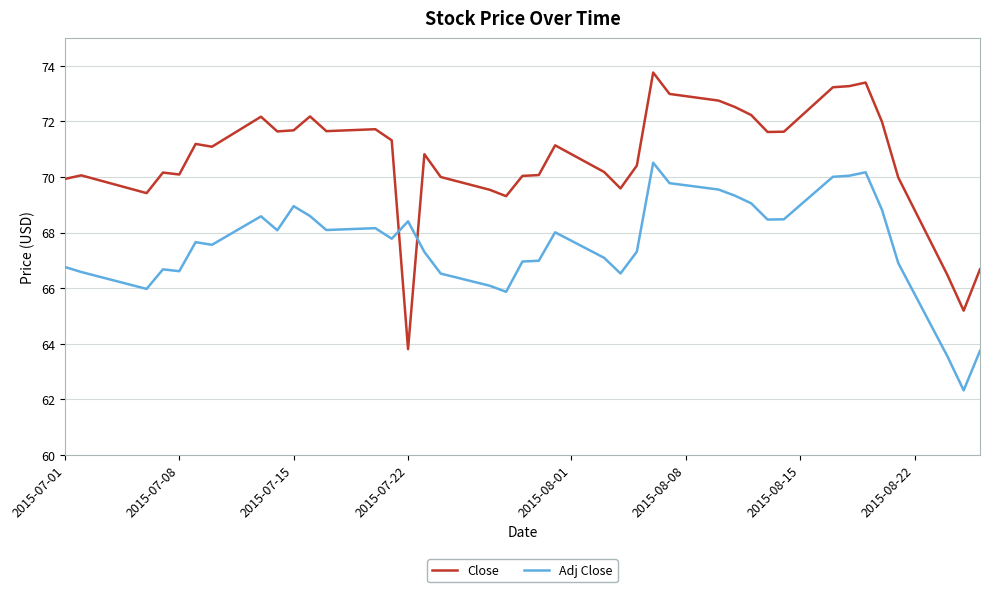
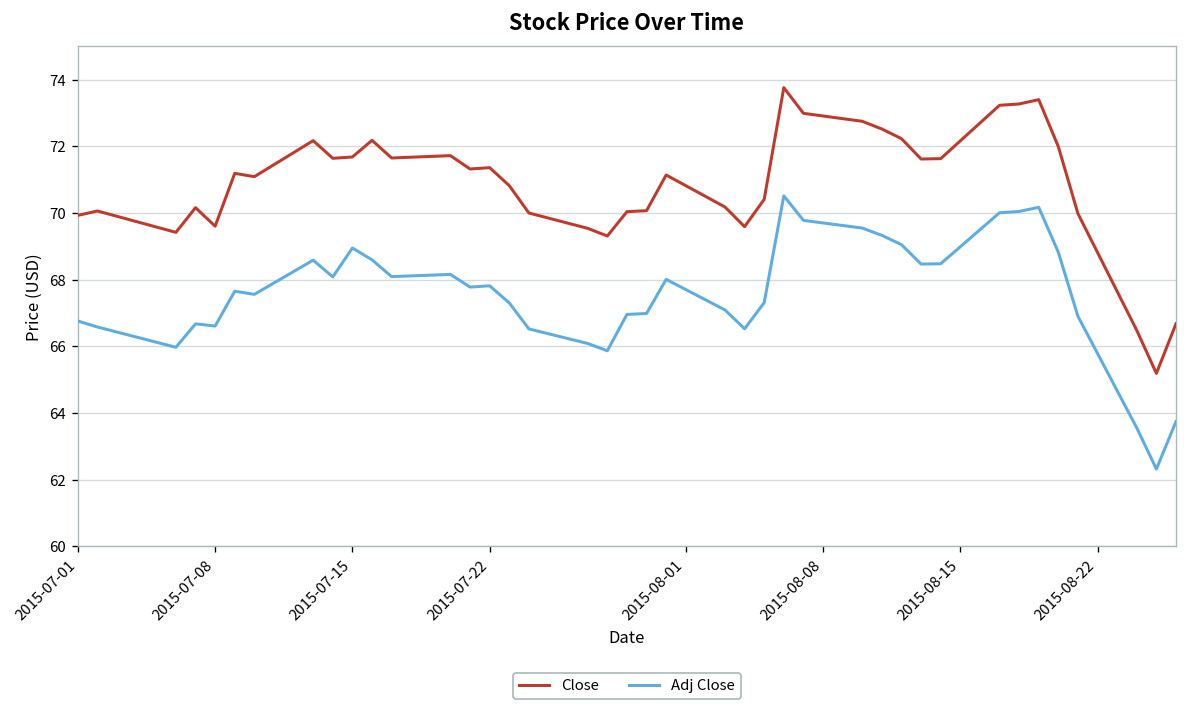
Close, 2015-07-08: 70.1 -> 69.6
Close, 2015-07-22: 63.8 -> 71.4
Adj Close, 2015-07-22: 68.4 -> 67.8
